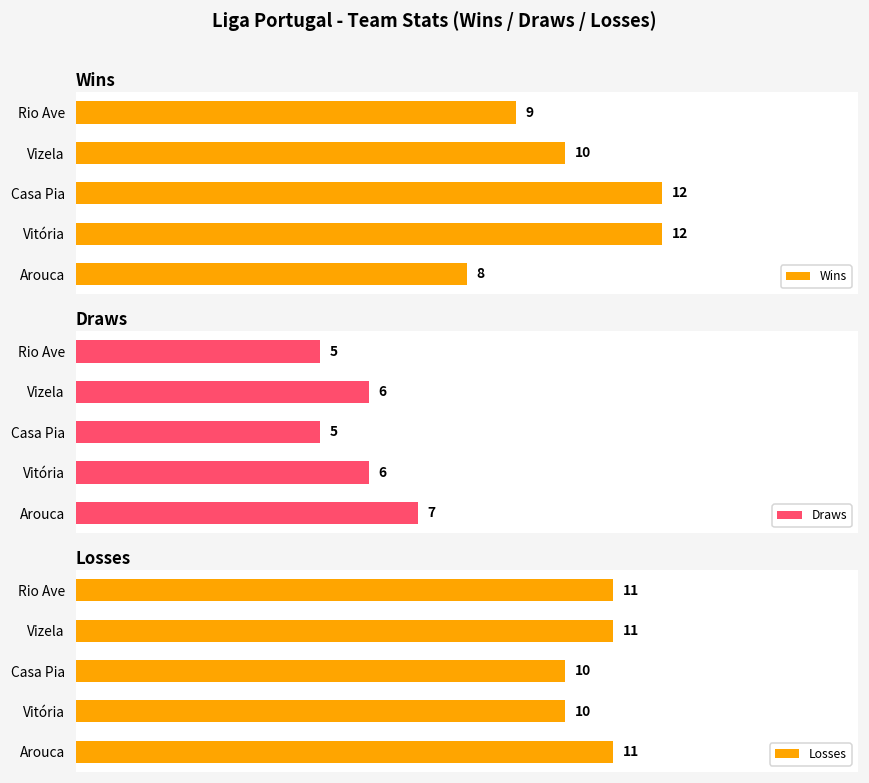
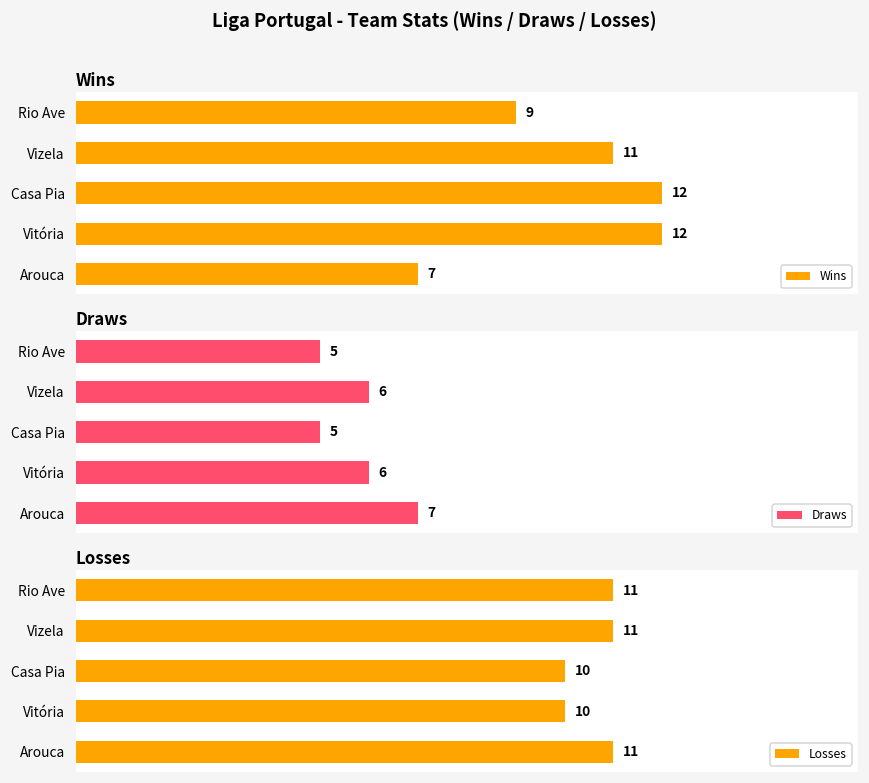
Wins, Vizela: 10 -> 11
Wins, Arouca: 8 -> 7
